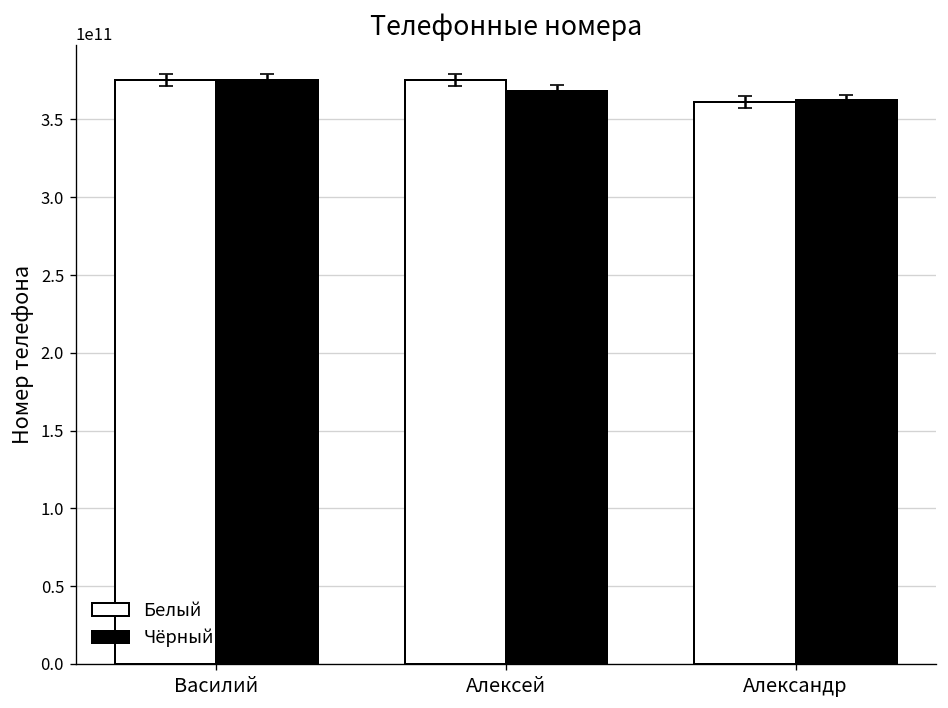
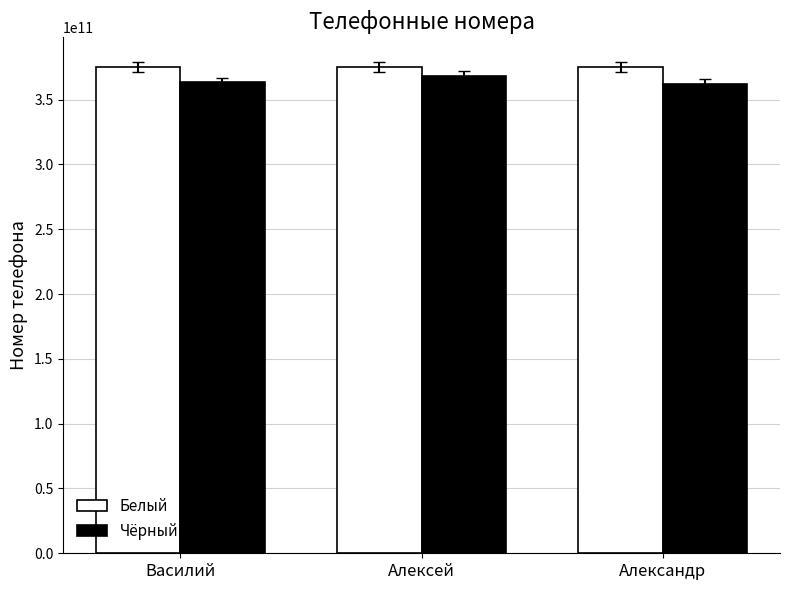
Чёрный, Василий: 375000000000 -> 363000000000
Белый, Александр: 361000000000 -> 375000000000
